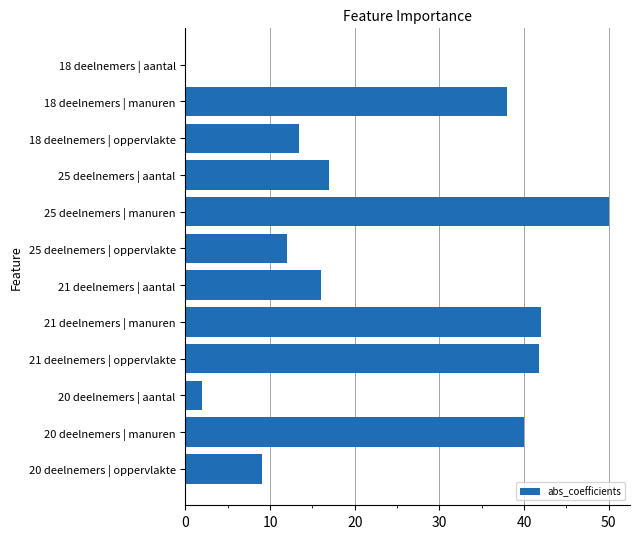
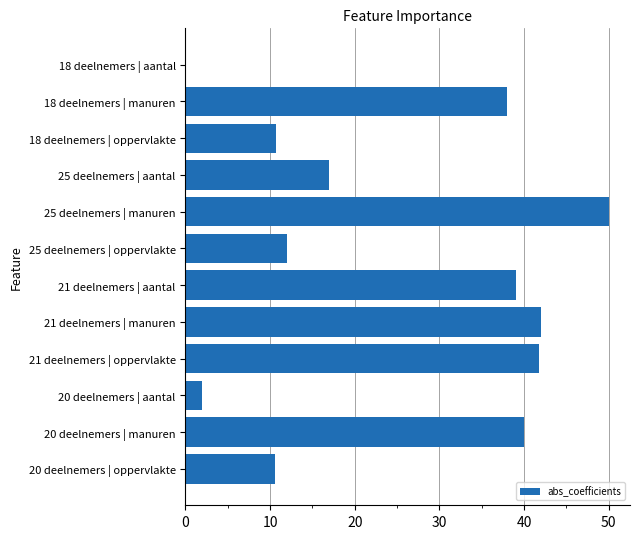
18 deelnemers | oppervlakte: 13 -> 11
21 deelnemers | aantal: 16 -> 39
20 deelnemers | oppervlakte: 9 -> 11
